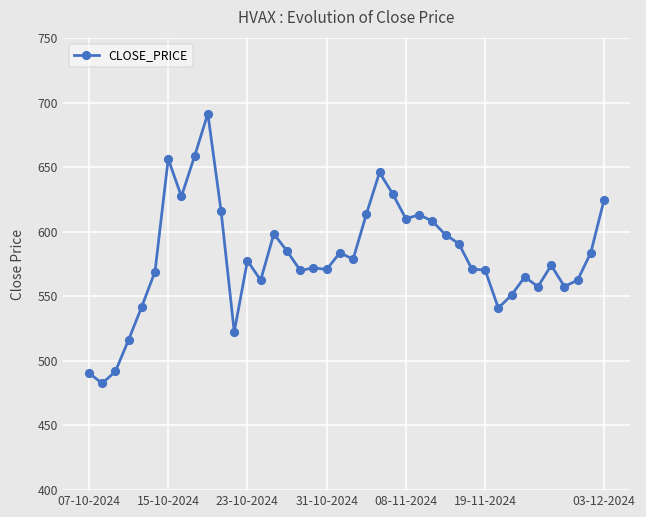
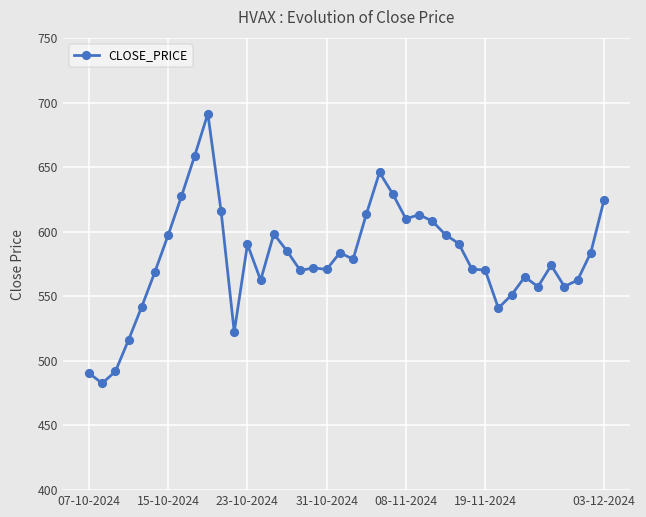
15-10-2024: 657 -> 598
23-10-2024: 578 -> 590
